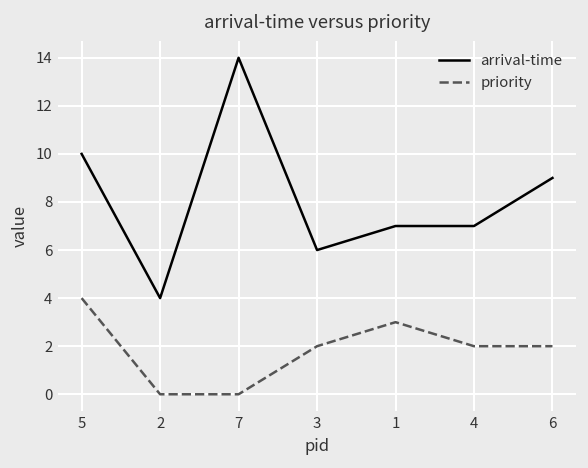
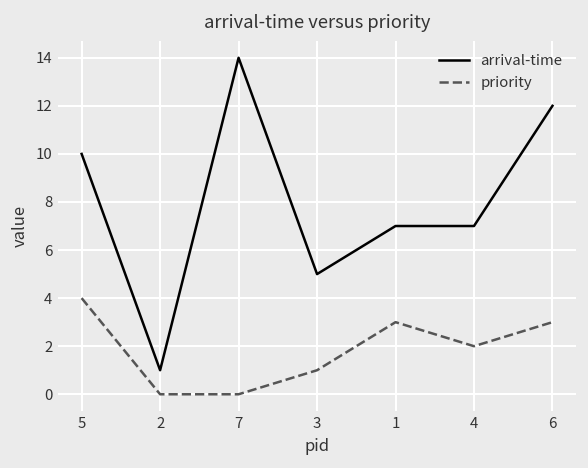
arrival-time, 2: 4 -> 1
arrival-time, 3: 6 -> 5
priority, 3: 2 -> 1
arrival-time, 6: 9 -> 12
priority, 6: 2 -> 3
